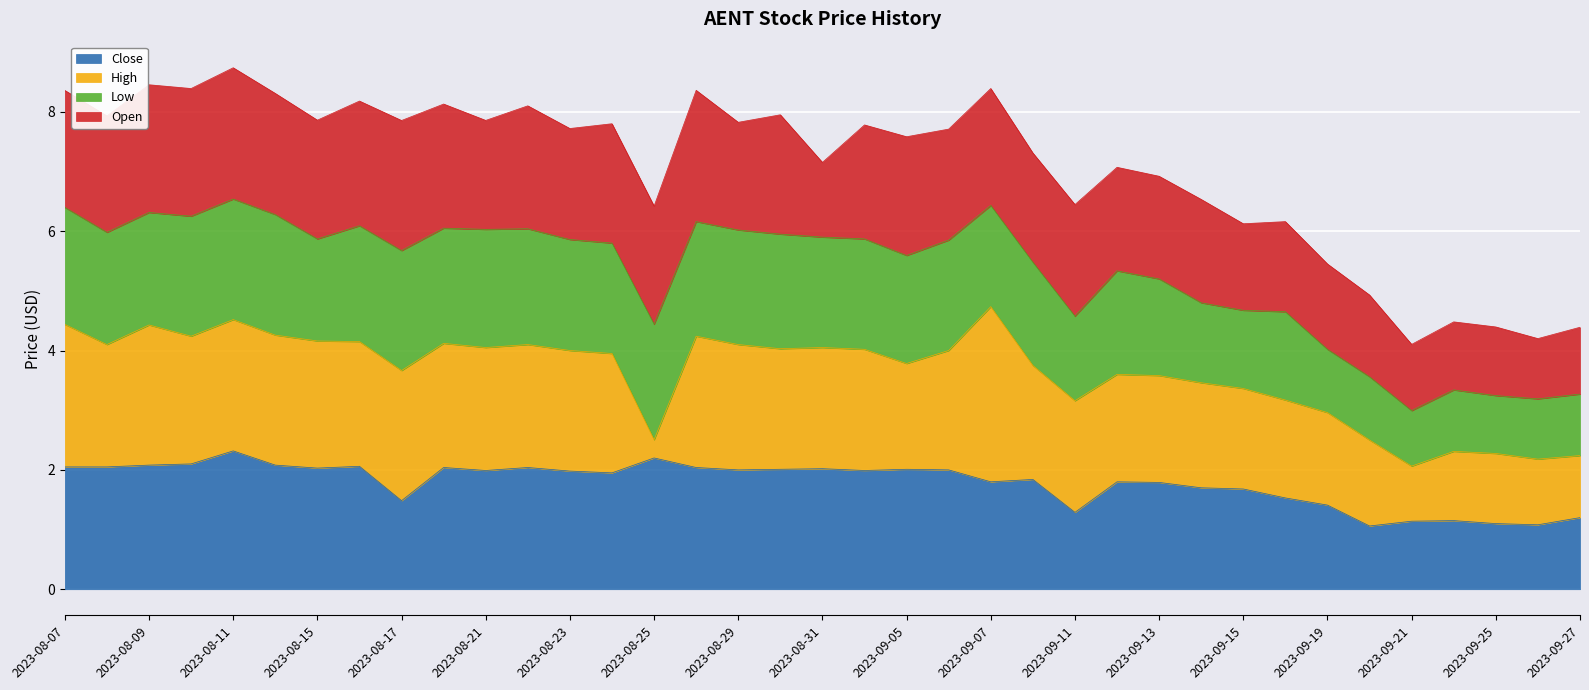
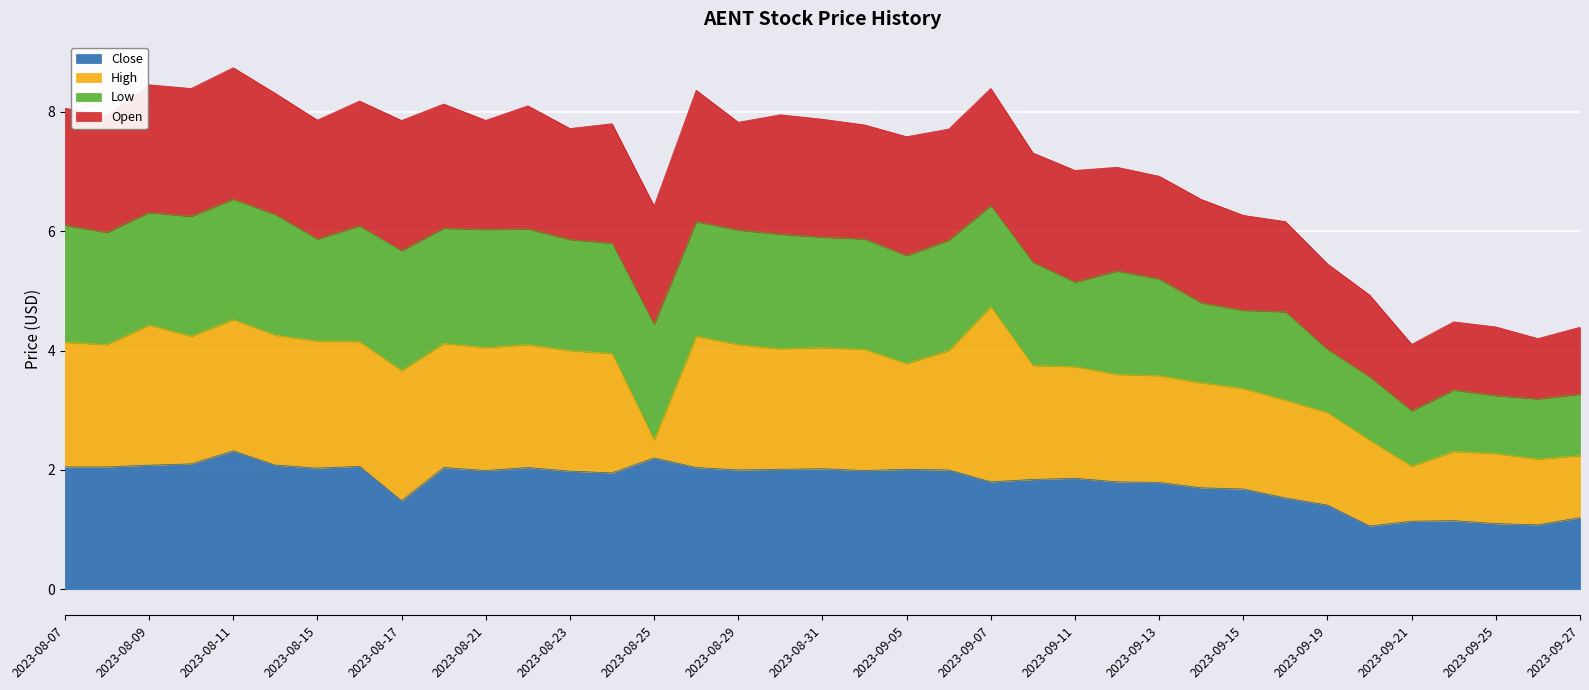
High, 2023-08-07: 2.4 -> 2.1
Open, 2023-08-31: 1.3 -> 2.0
Close, 2023-09-11: 1.3 -> 1.9
Open, 2023-09-15: 1.5 -> 1.6
